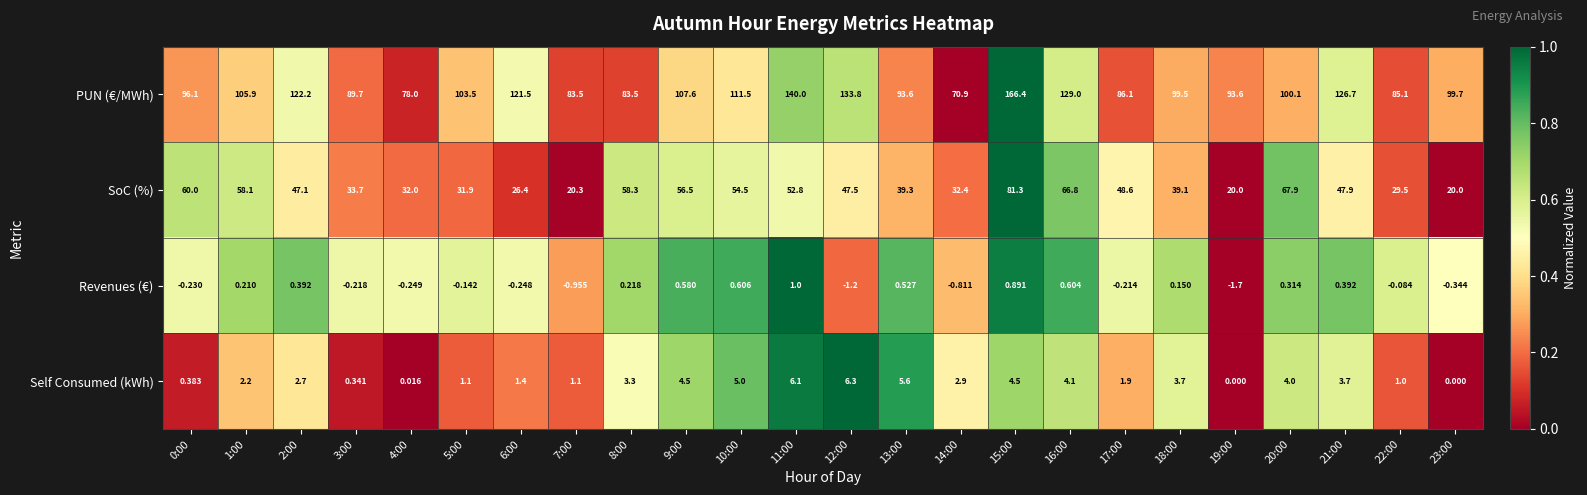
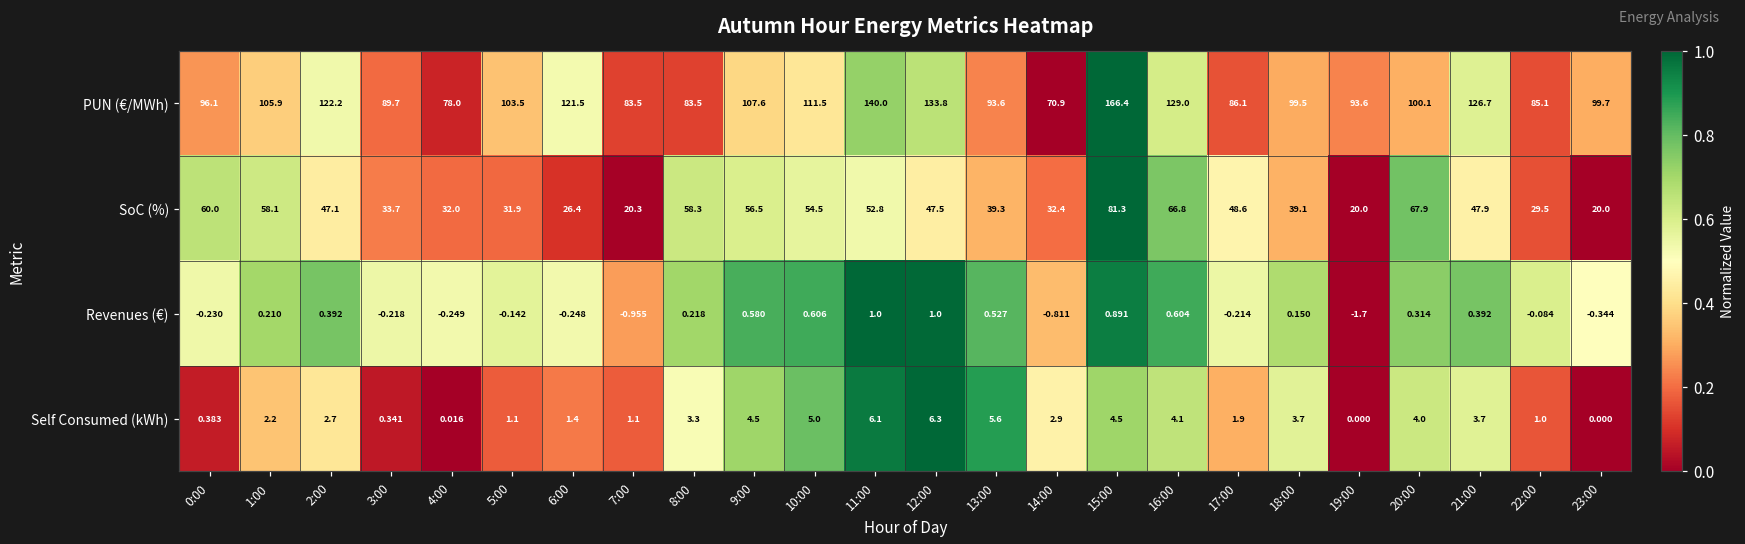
Revenues (€), 12:00: -1.2 -> 1.0
